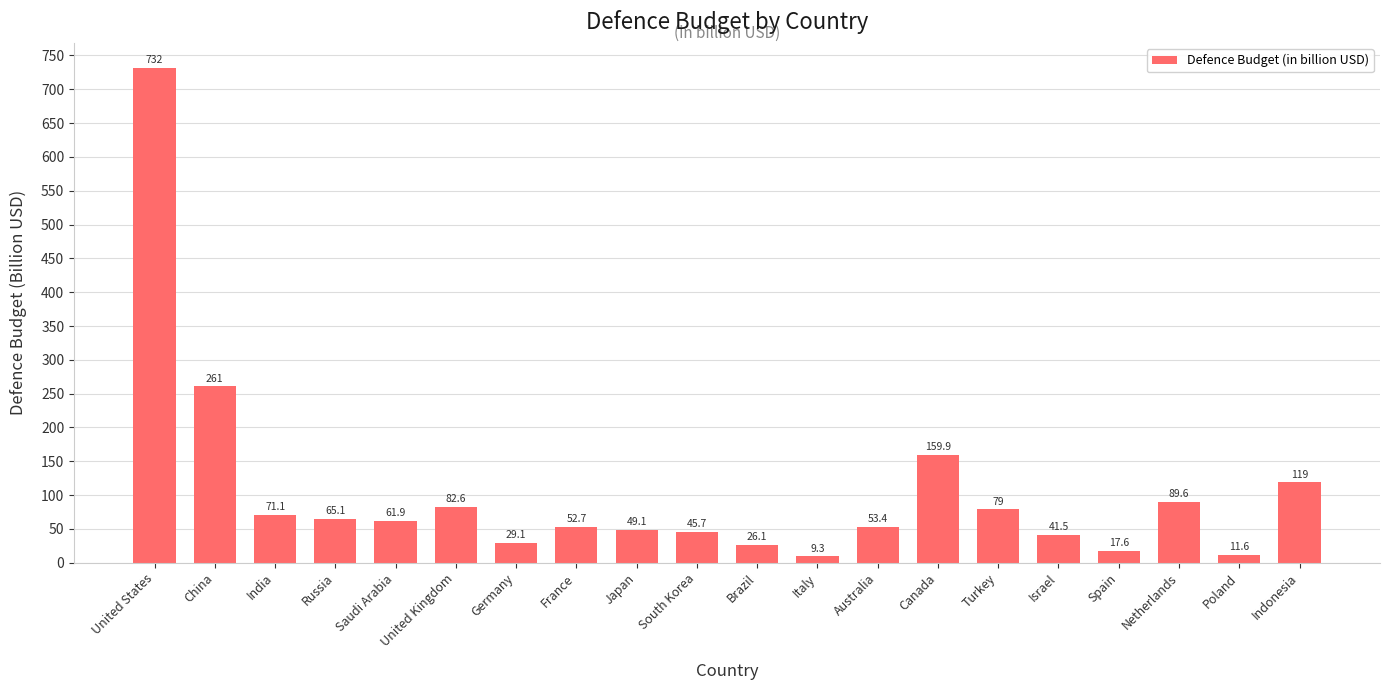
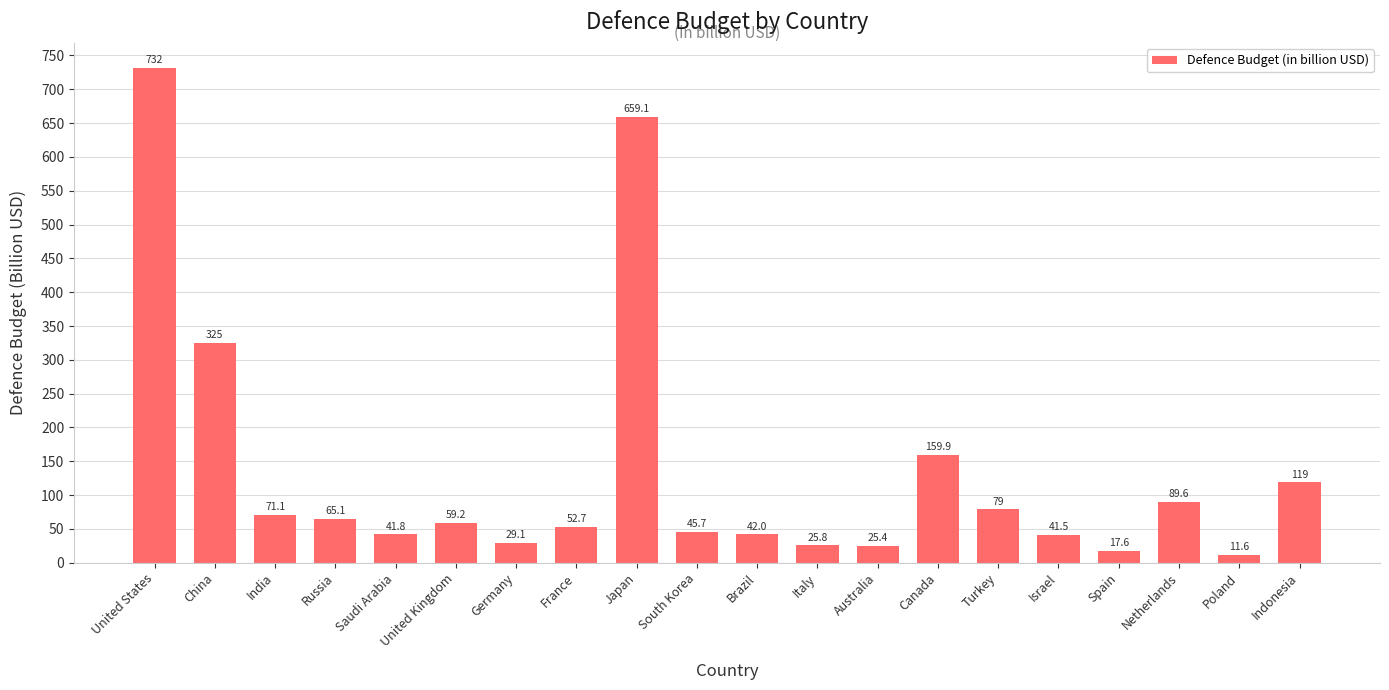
China: 261 -> 325
Saudi Arabia: 61.9 -> 41.8
United Kingdom: 82.6 -> 59.2
Japan: 49.1 -> 659.1
Brazil: 26.1 -> 42.0
Italy: 9.3 -> 25.8
Australia: 53.4 -> 25.4
